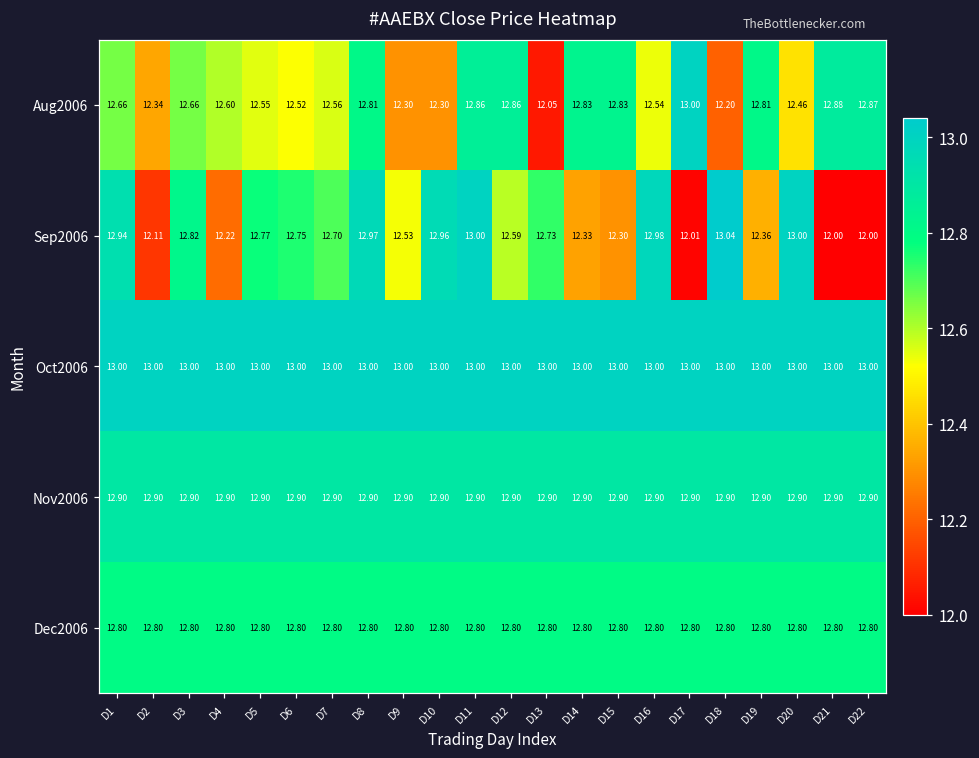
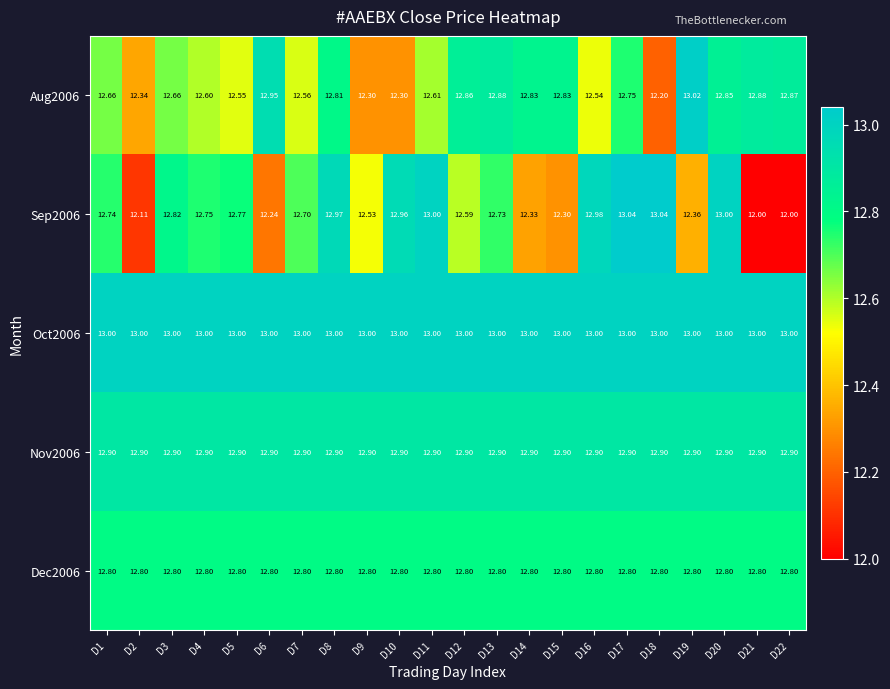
Aug2006, D6: 12.52 -> 12.95
Aug2006, D11: 12.86 -> 12.61
Aug2006, D13: 12.05 -> 12.88
Aug2006, D17: 13.00 -> 12.75
Aug2006, D19: 12.81 -> 13.02
Aug2006, D20: 12.46 -> 12.85
Sep2006, D1: 12.94 -> 12.74
Sep2006, D4: 12.22 -> 12.75
Sep2006, D6: 12.75 -> 12.24
Sep2006, D17: 12.01 -> 13.04
